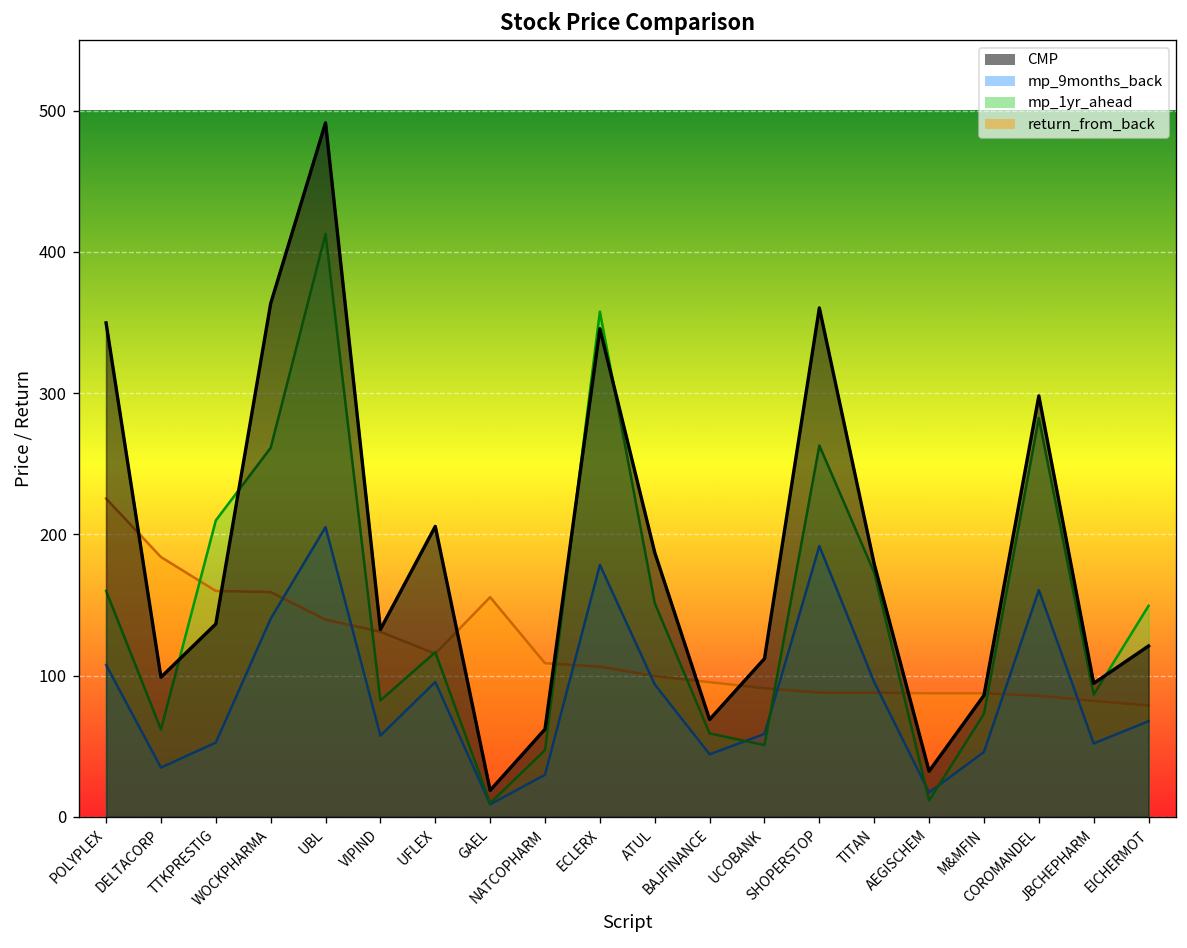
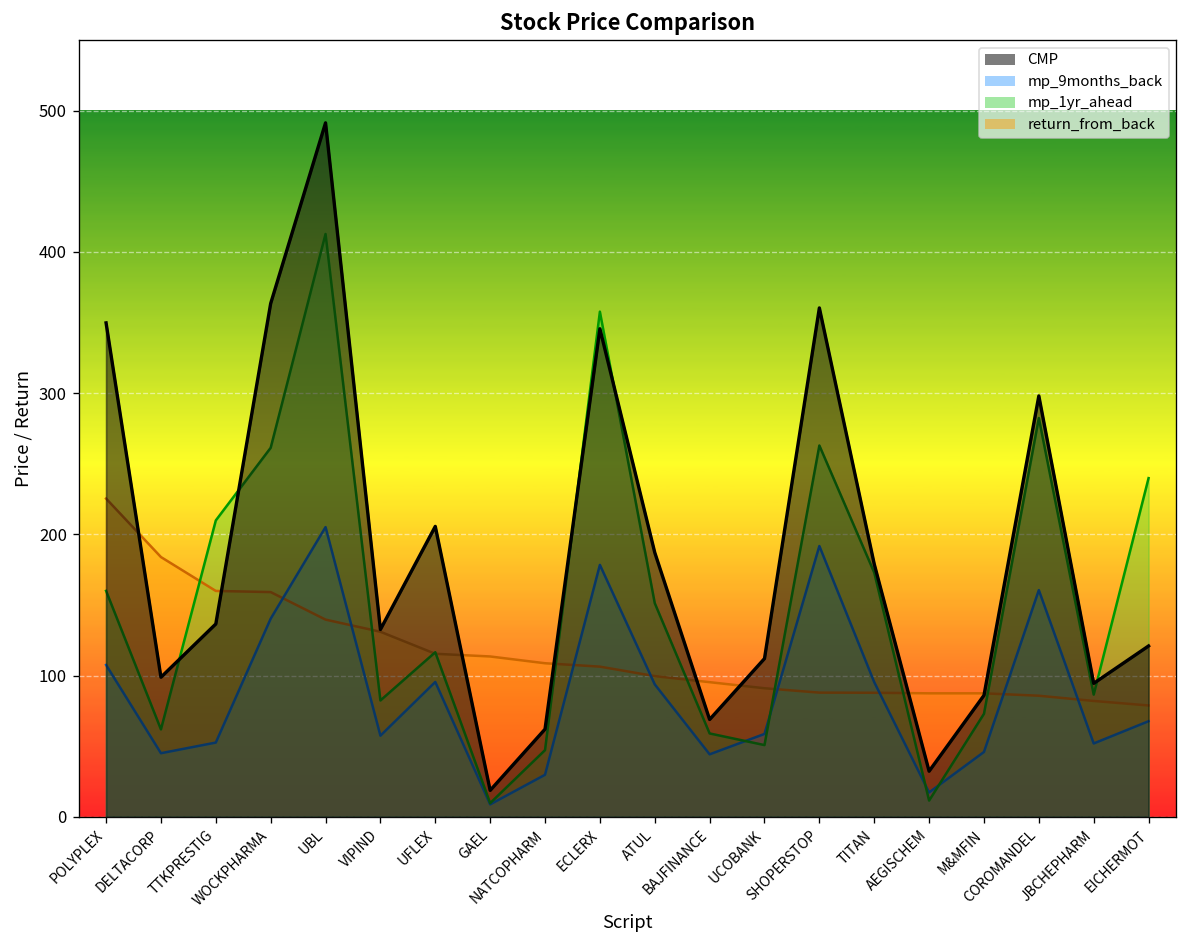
mp_9months_back, DELTACORP: 35 -> 45
return_from_back, GAEL: 156 -> 114
mp_1yr_ahead, EICHERMOT: 149 -> 240
